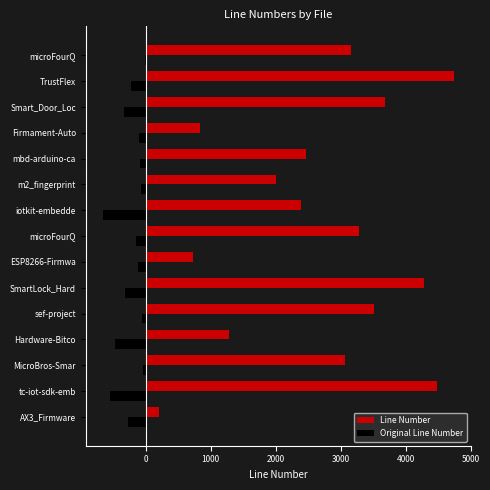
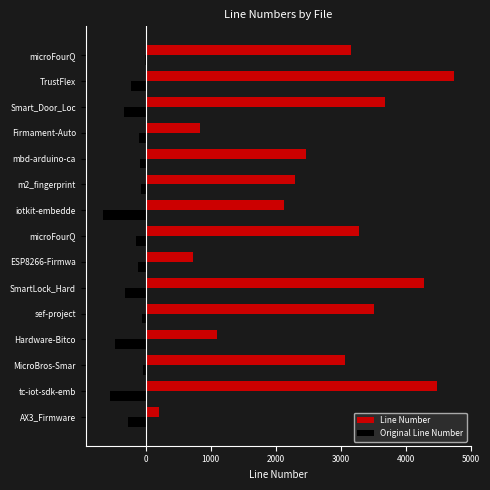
Line Number, m2_fingerprint: 2000 -> 2300
Line Number, iotkit-embedde: 2400 -> 2100
Line Number, Hardware-Bitco: 1300 -> 1100
